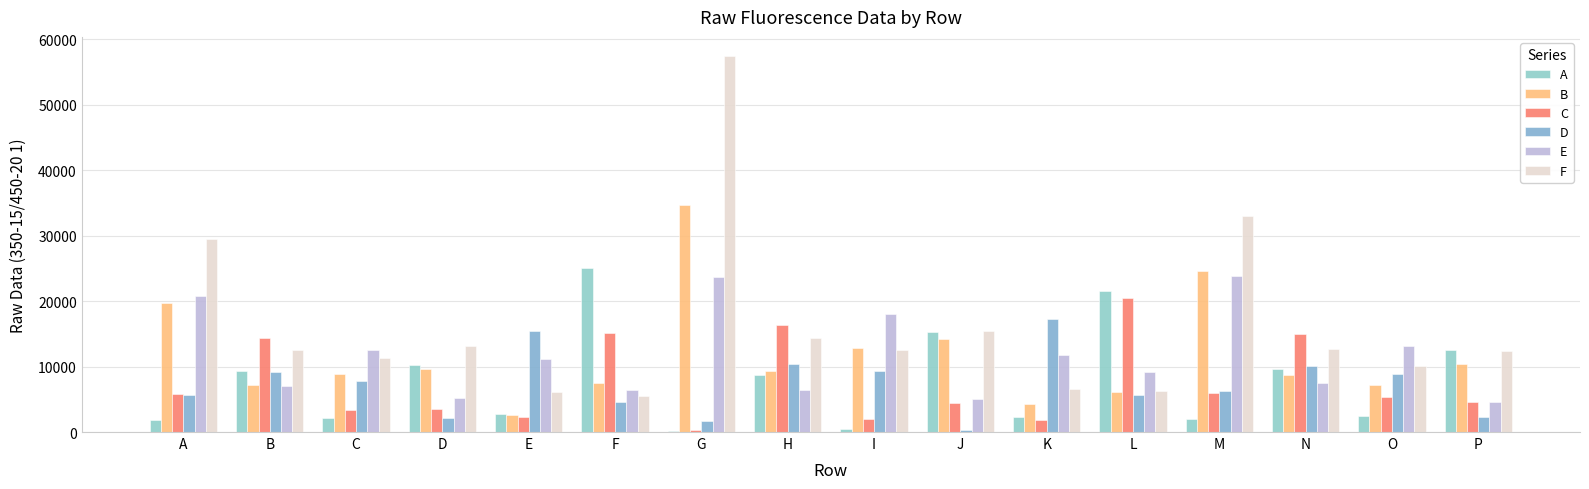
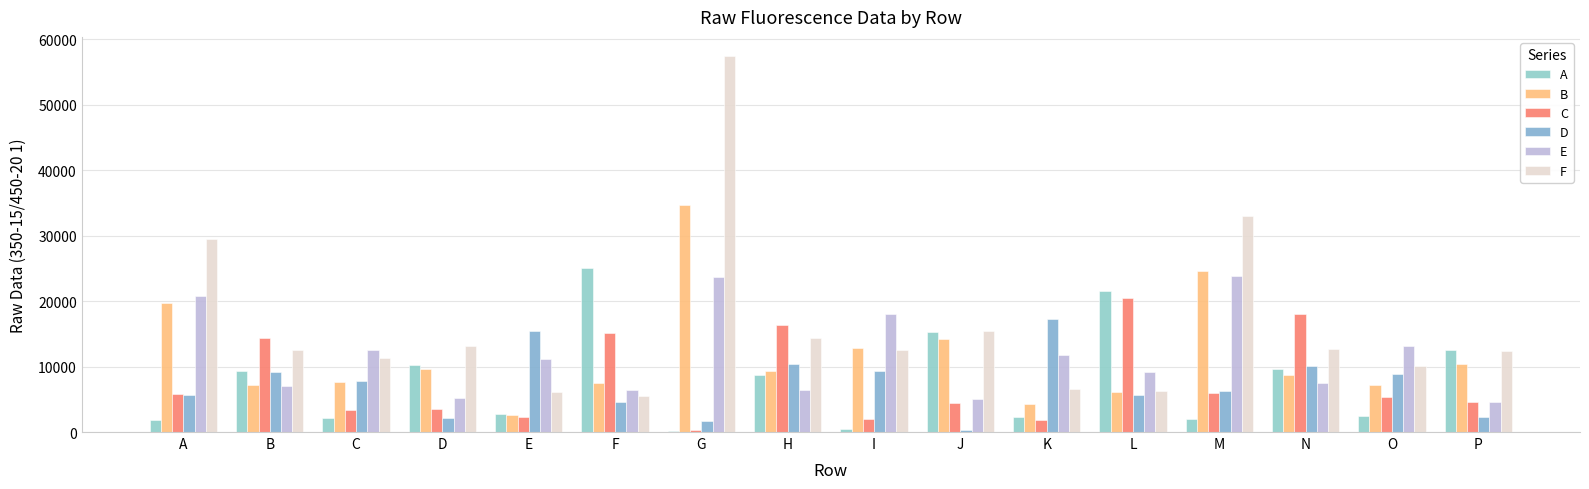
B, C: 9000 -> 8000
C, N: 15000 -> 18000
